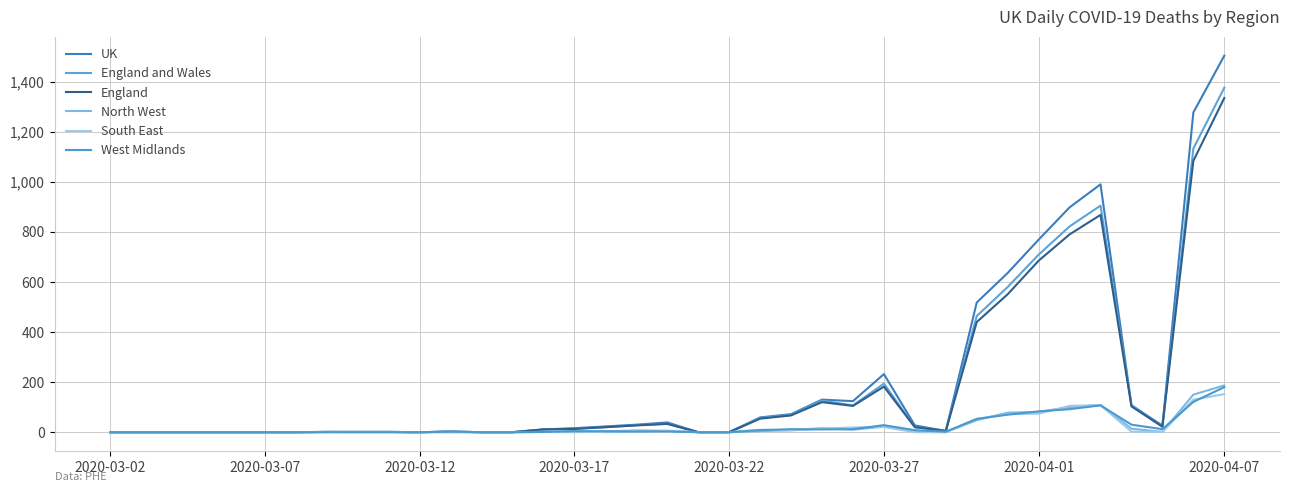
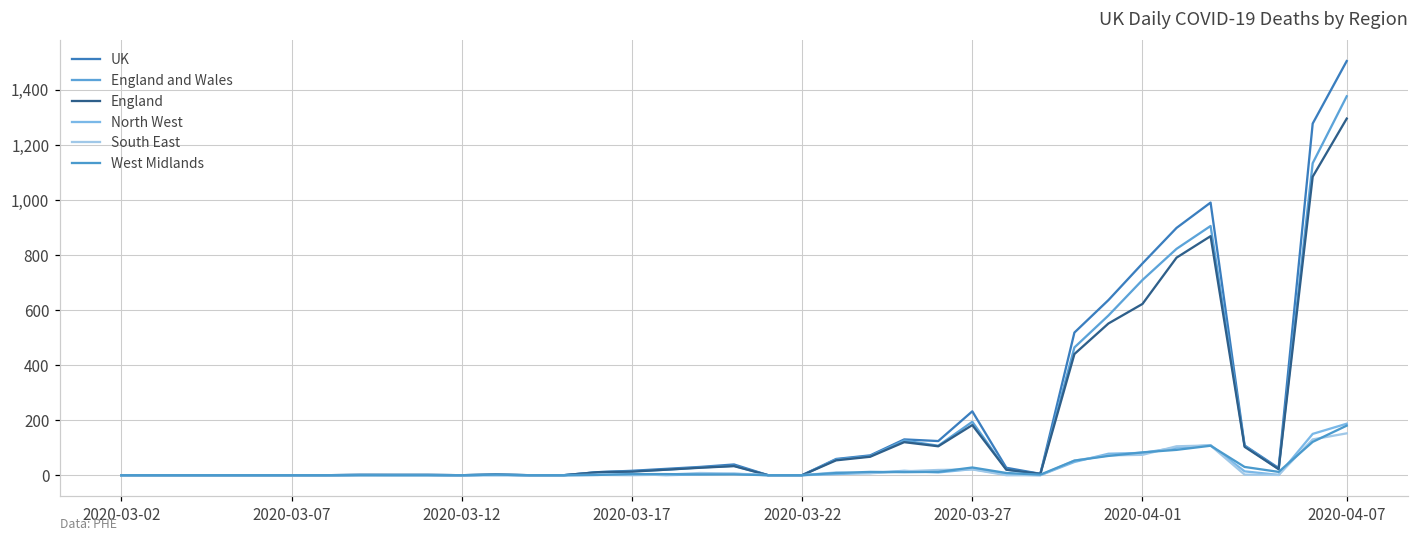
England, 2020-04-01: 690 -> 620
England, 2020-04-07: 1,340 -> 1,300
